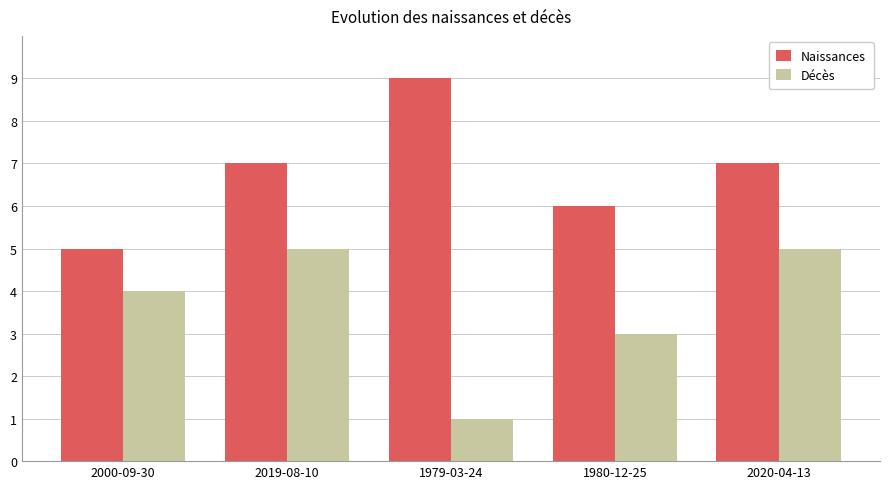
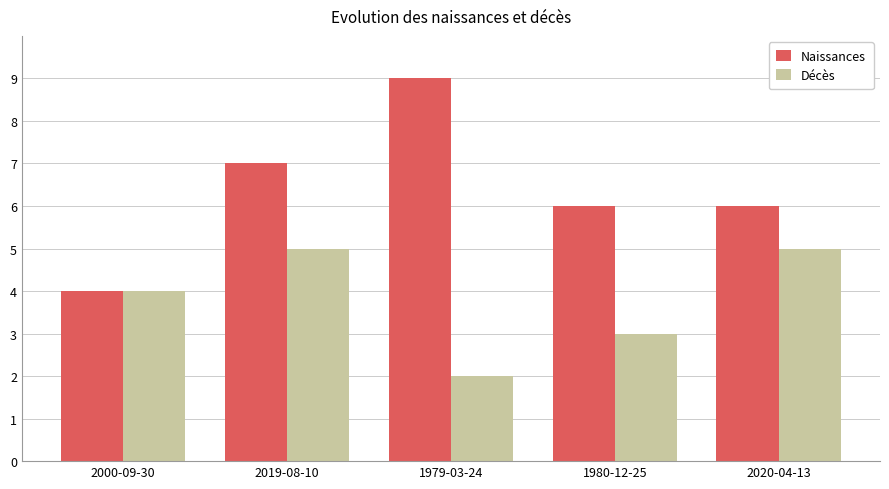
Naissances, 2000-09-30: 5 -> 4
Décès, 1979-03-24: 1 -> 2
Naissances, 2020-04-13: 7 -> 6
